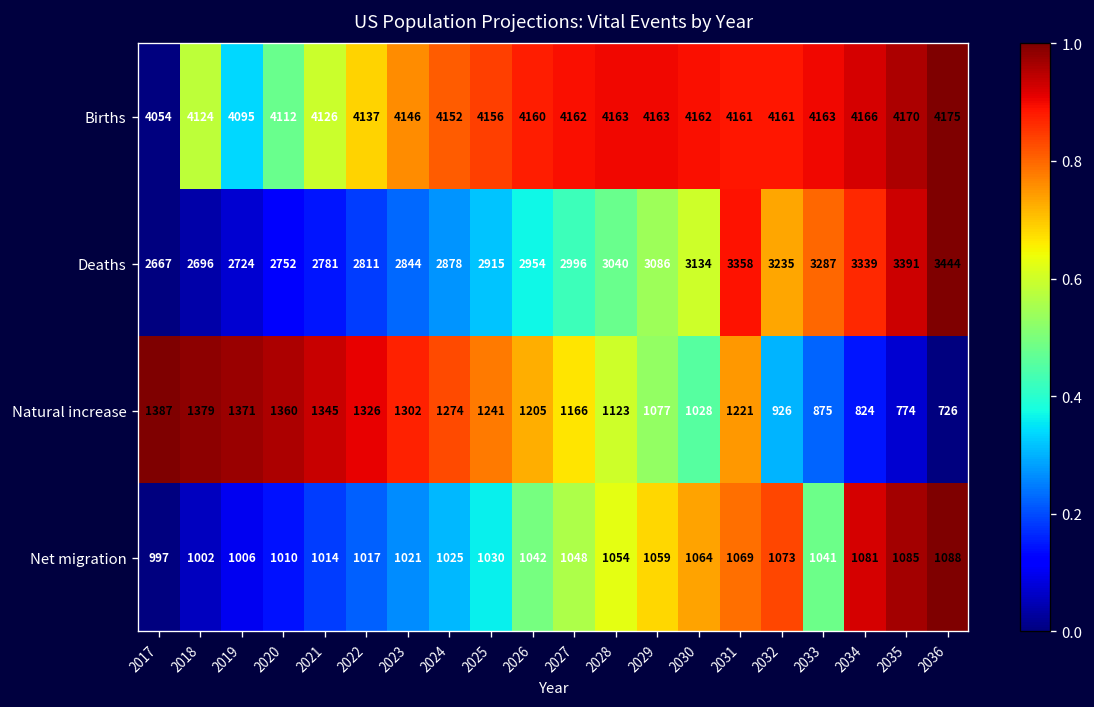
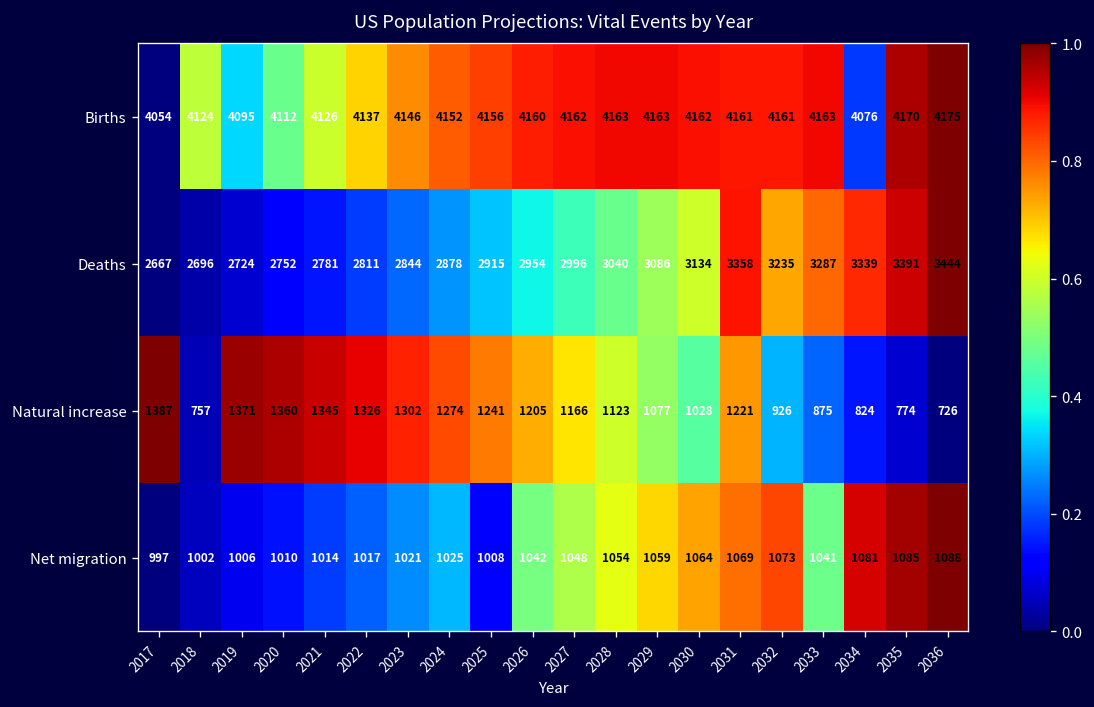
Births, 2034: 4166 -> 4076
Natural increase, 2018: 1379 -> 757
Net migration, 2025: 1030 -> 1008
